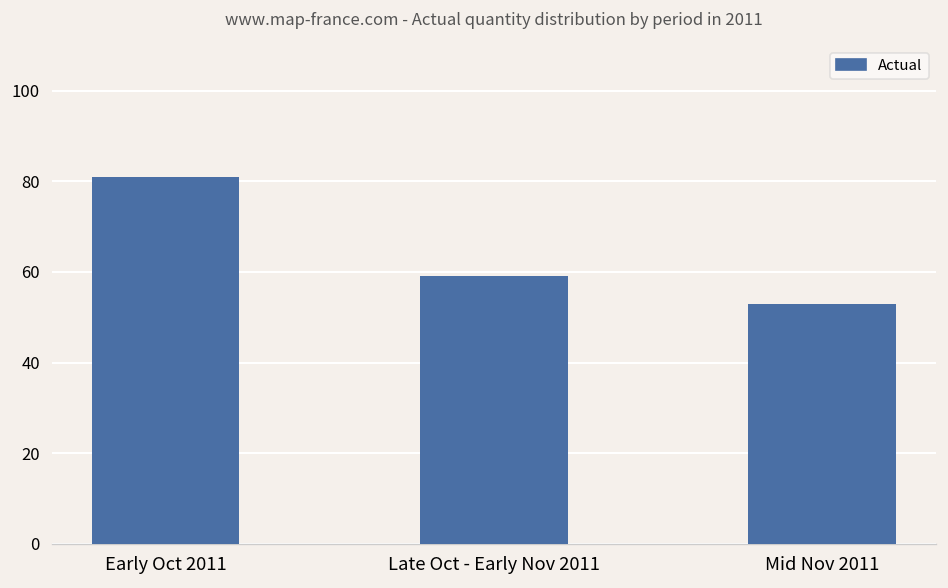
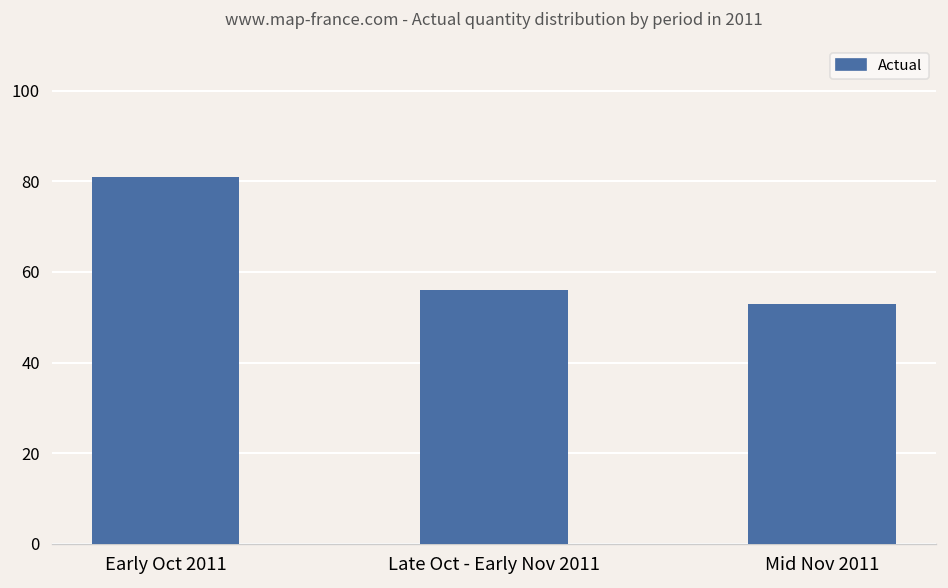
Late Oct - Early Nov 2011: 59 -> 56
